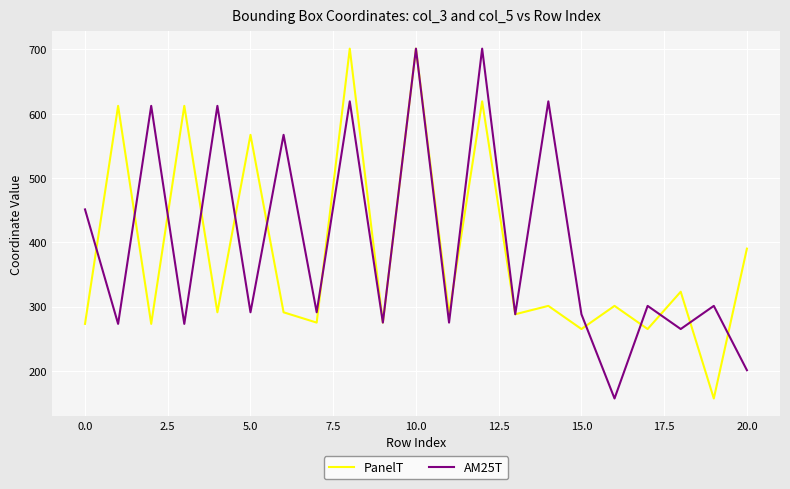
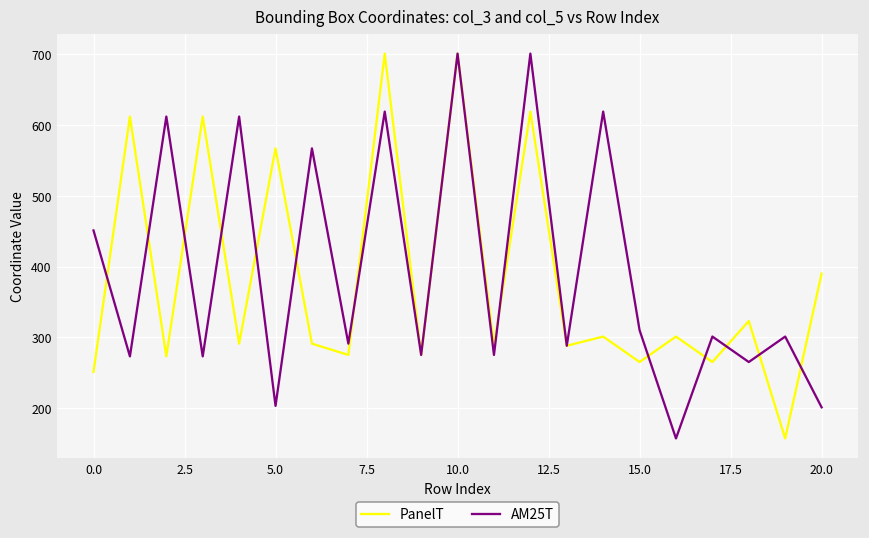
PanelT, 0.0: 270 -> 250
AM25T, 5.0: 290 -> 200
AM25T, 15.0: 290 -> 310
